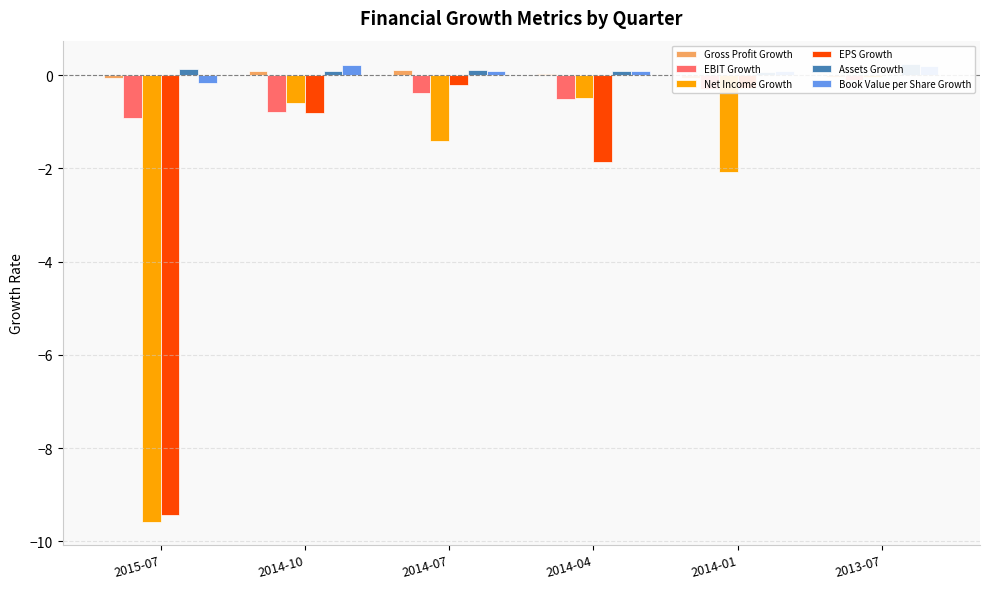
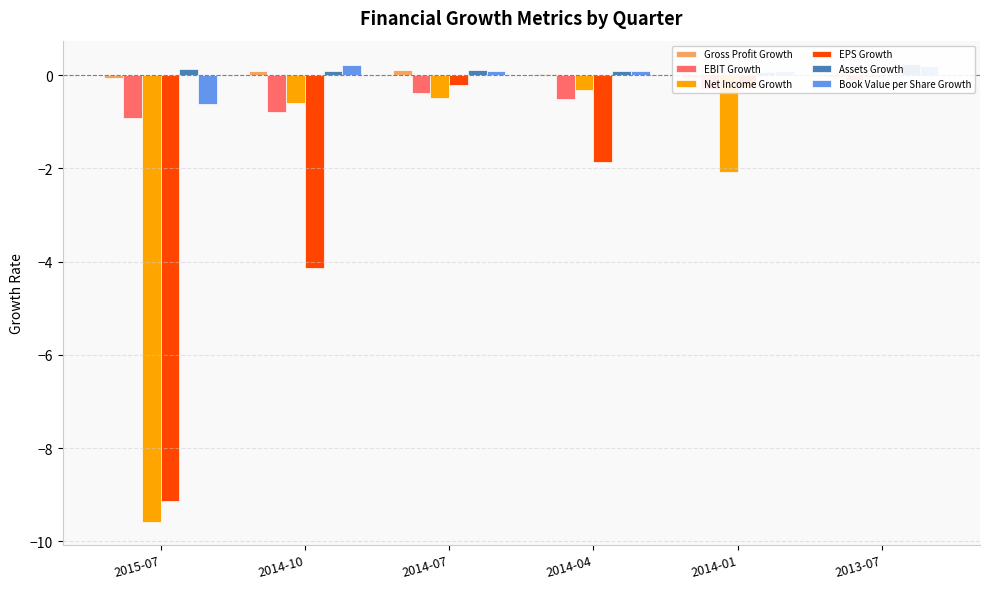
EPS Growth, 2015-07: -9.4 -> -9.1
Book Value per Share Growth, 2015-07: -0.2 -> -0.6
EPS Growth, 2014-10: -0.8 -> -4.1
Net Income Growth, 2014-07: -1.4 -> -0.5
Net Income Growth, 2014-04: -0.5 -> -0.3
